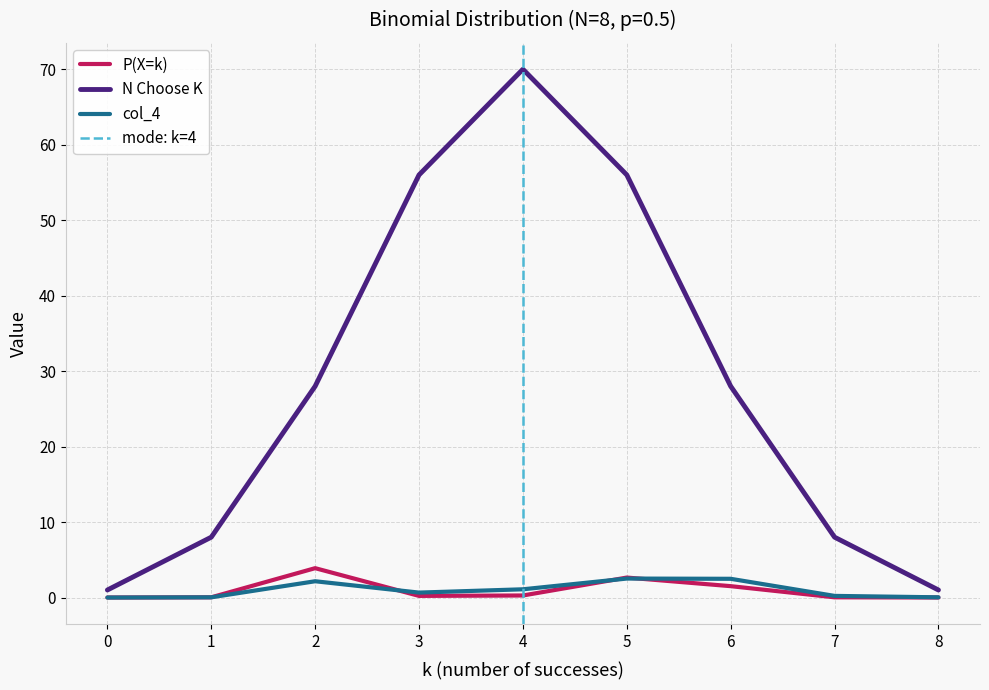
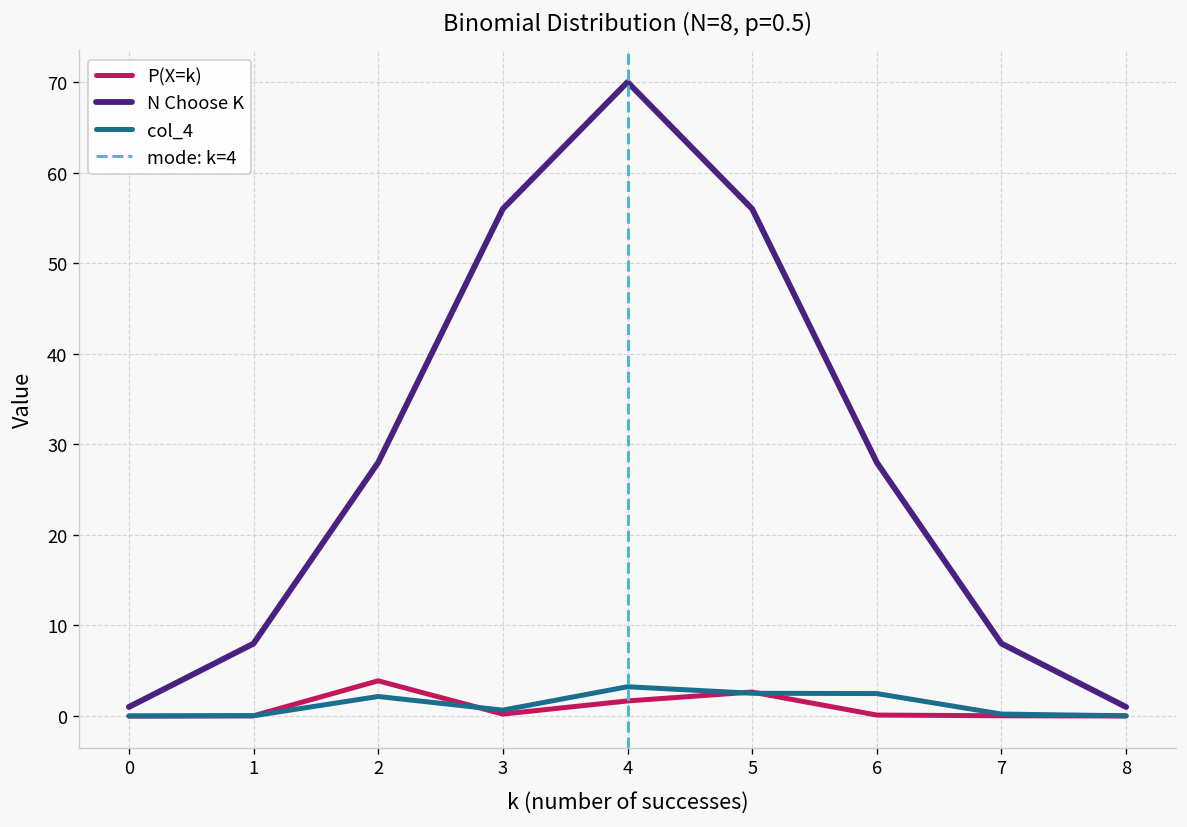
P(X=k), 4: 0 -> 2
col_4, 4: 1 -> 3
P(X=k), 6: 2 -> 0
